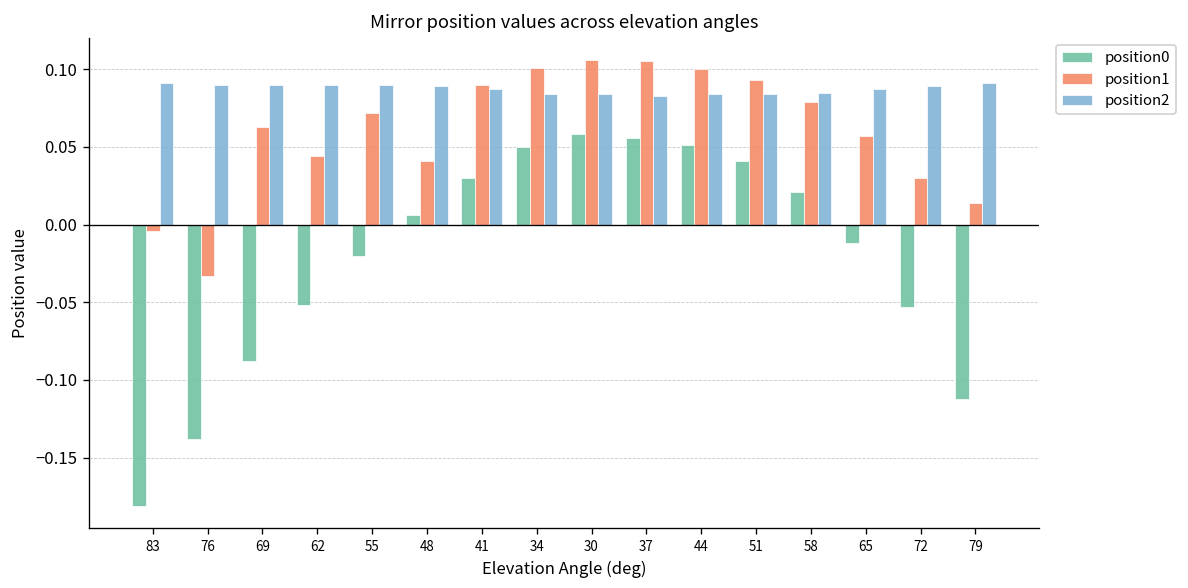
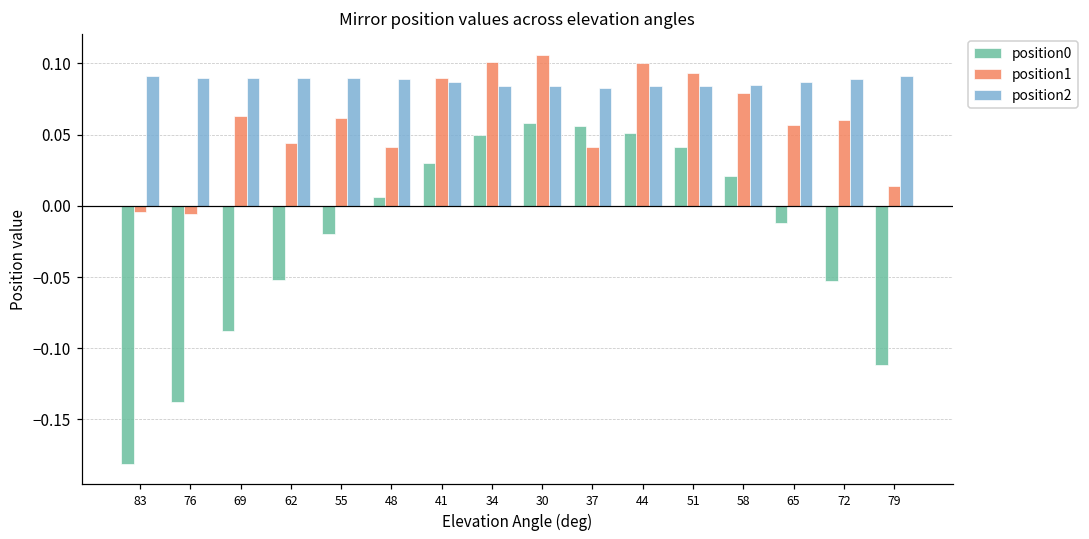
position1, 76: -0.033 -> -0.006
position1, 55: 0.072 -> 0.062
position1, 37: 0.105 -> 0.041
position1, 72: 0.03 -> 0.06
